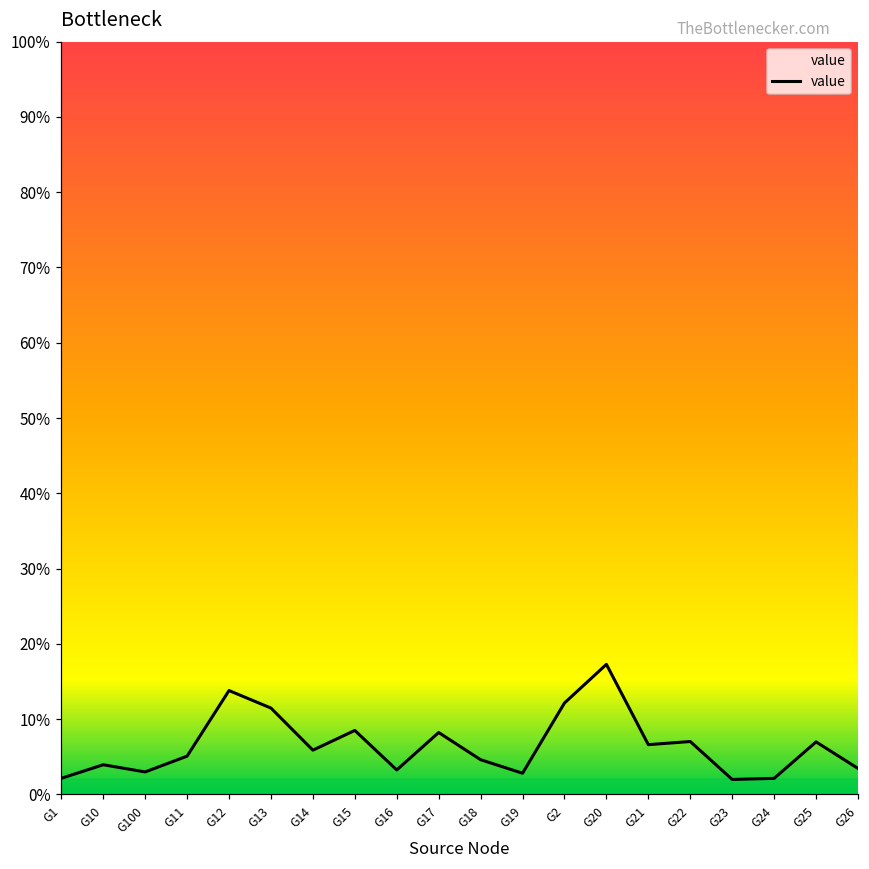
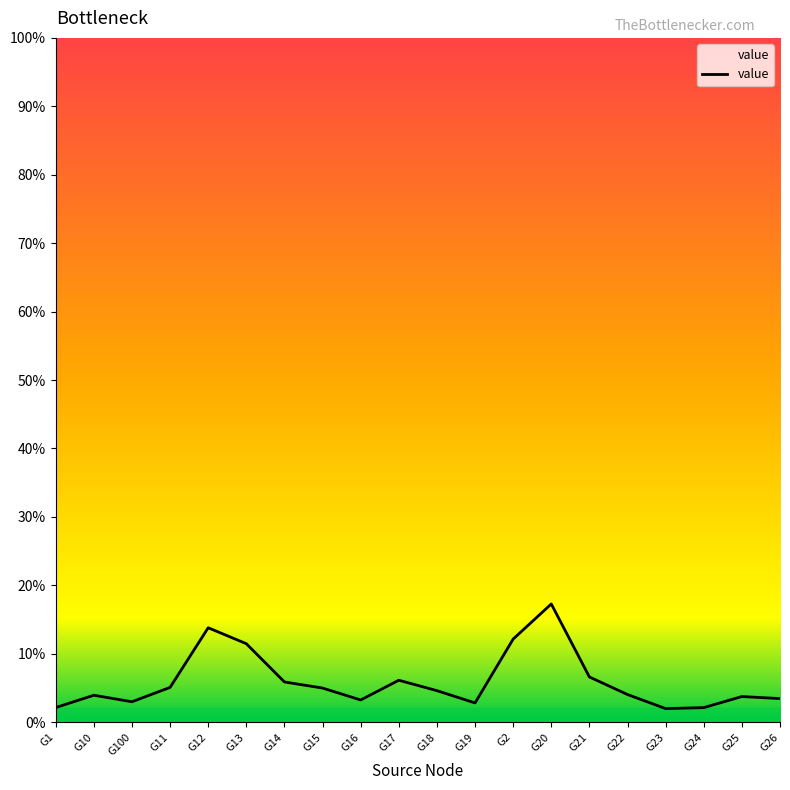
G15: 8% -> 5%
G17: 8% -> 6%
G22: 7% -> 4%
G25: 7% -> 4%
